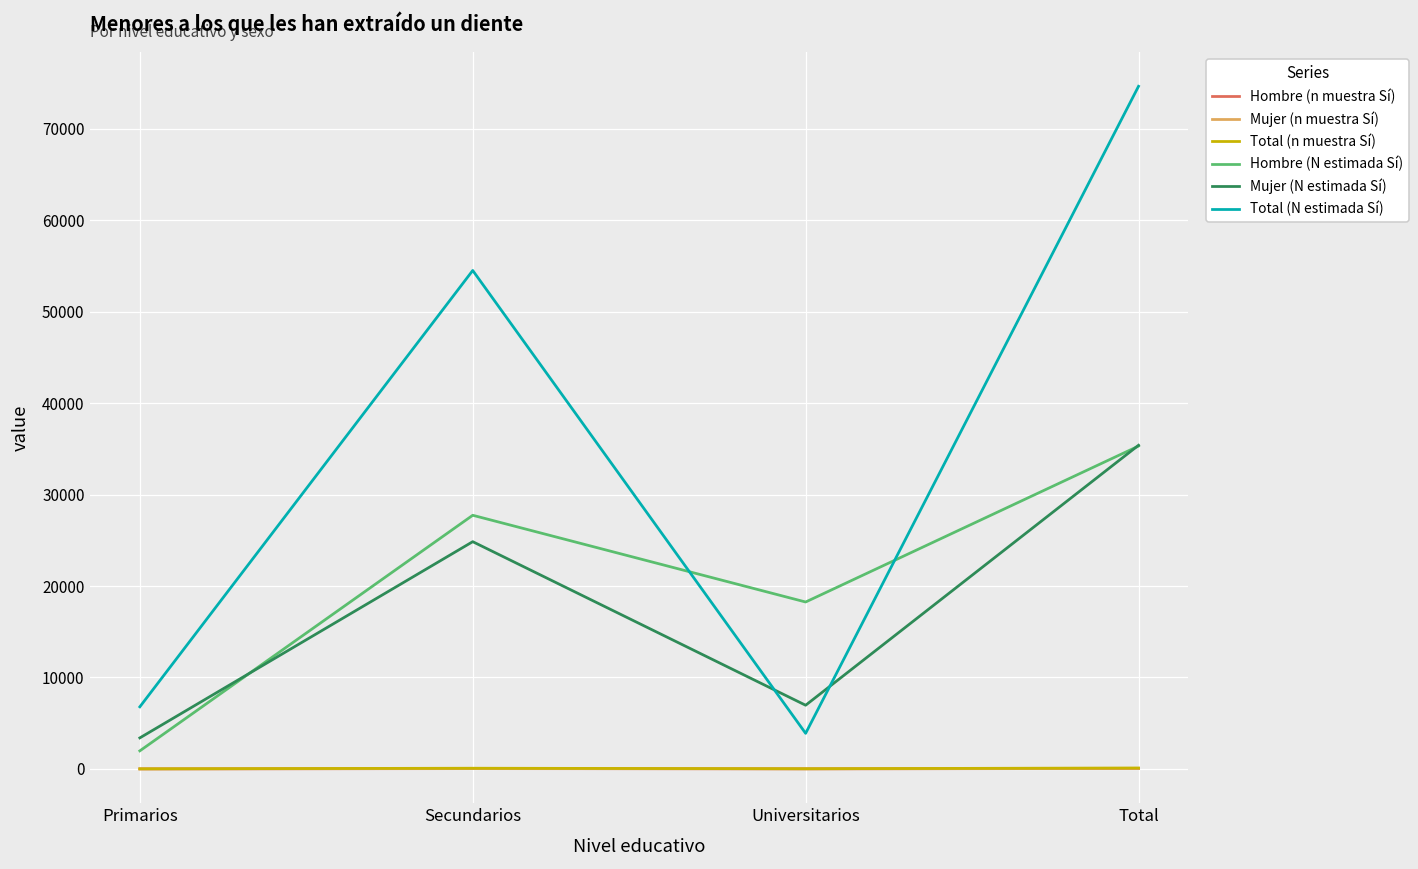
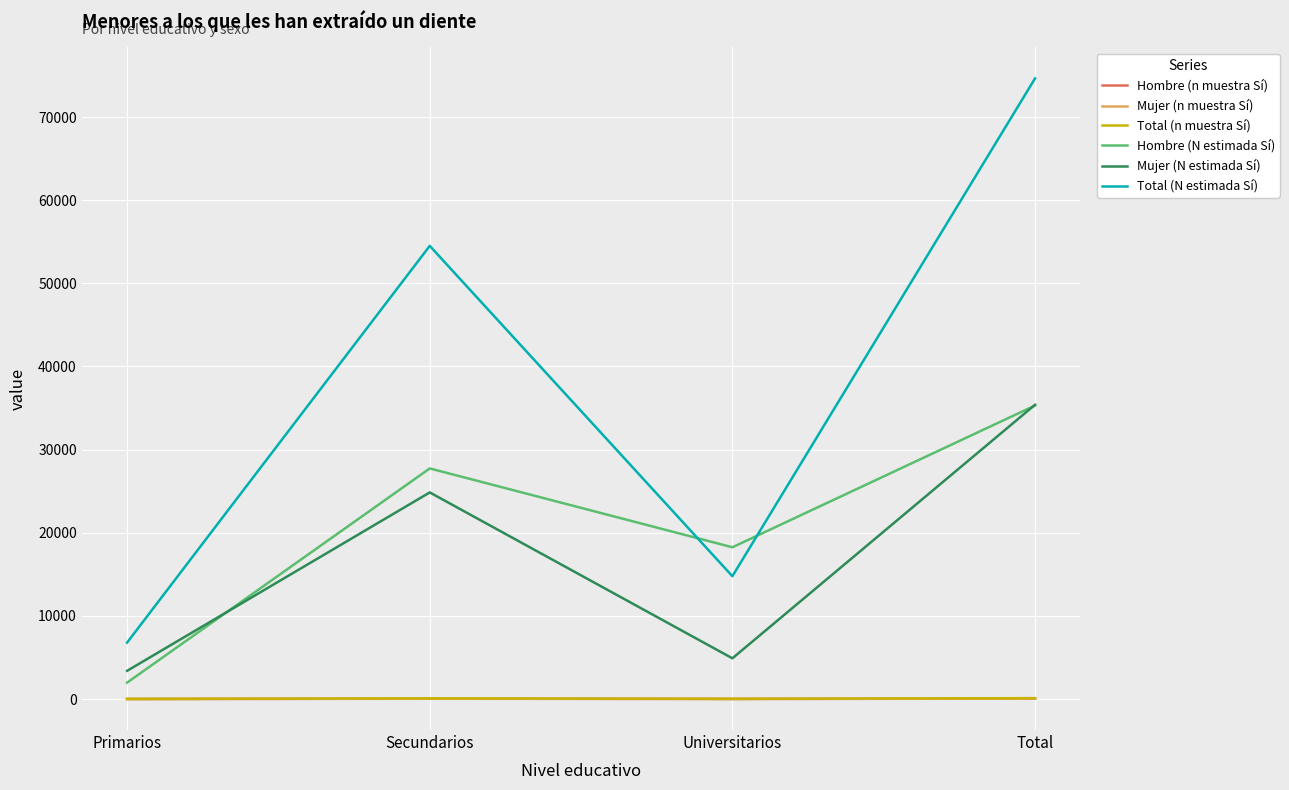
Mujer (N estimada Sí), Universitarios: 7000 -> 5000
Total (N estimada Sí), Universitarios: 4000 -> 15000
